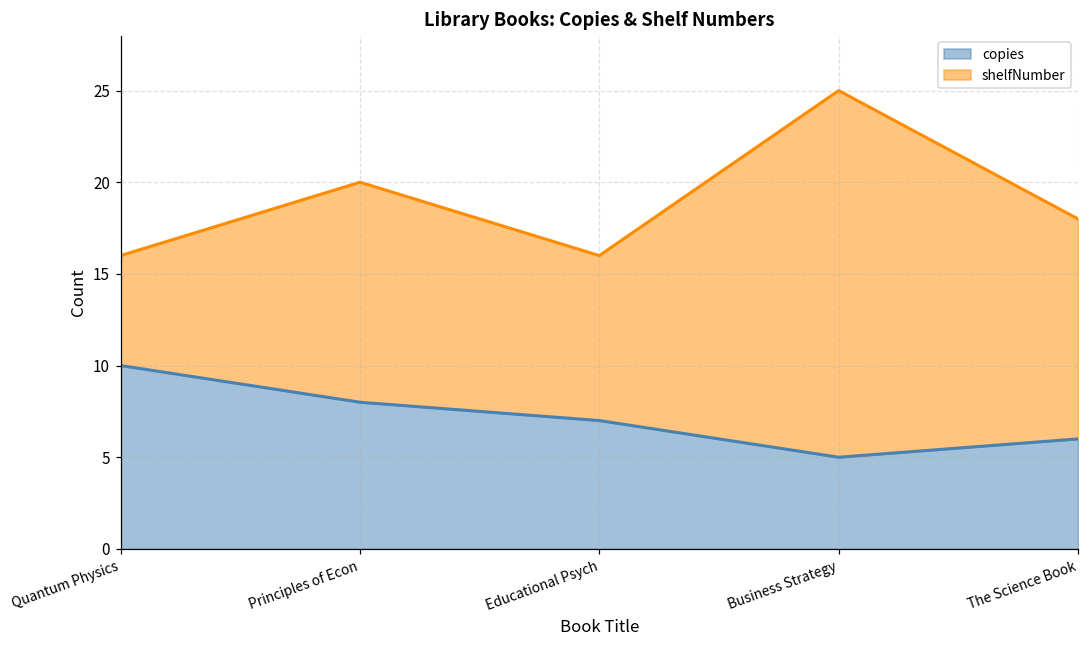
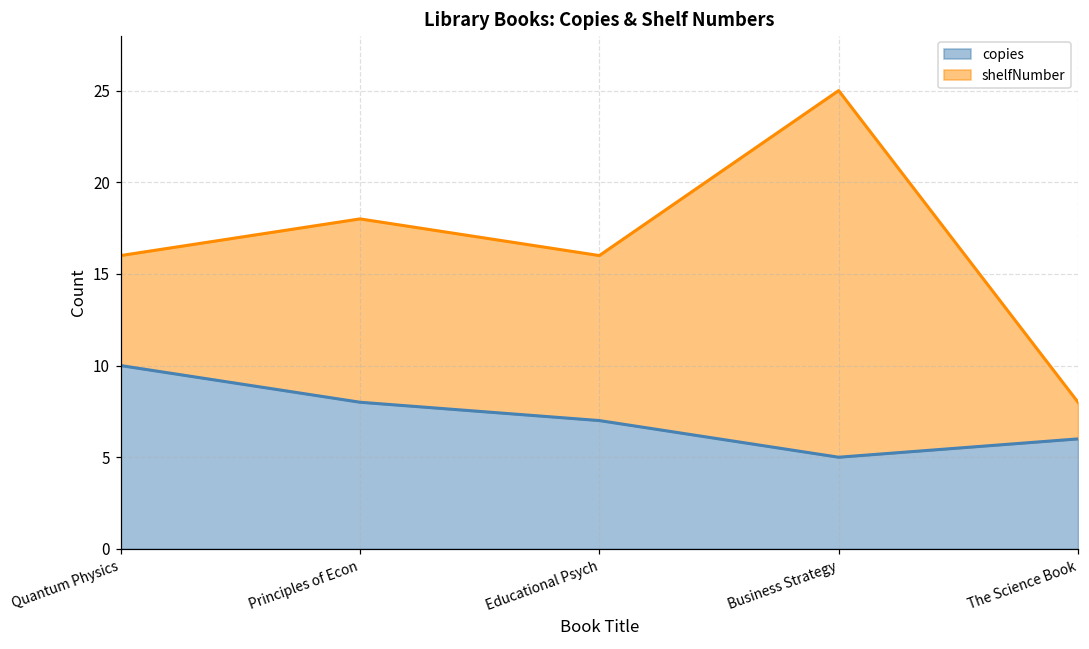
shelfNumber, Principles of Econ: 12 -> 10
shelfNumber, The Science Book: 12 -> 2
